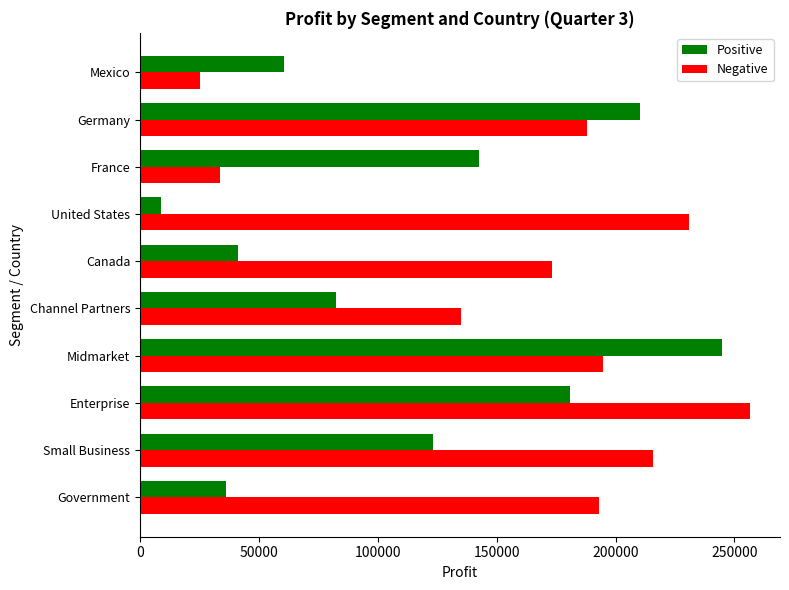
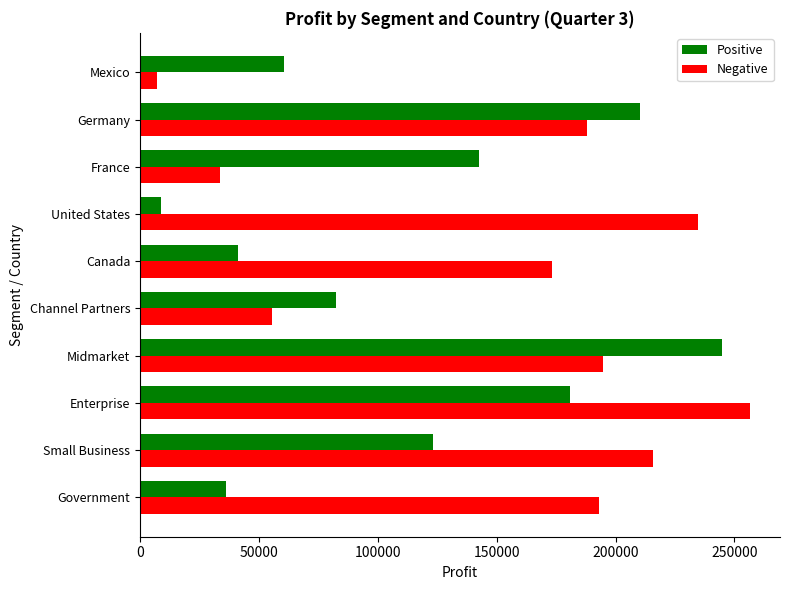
Negative, Mexico: 25000 -> 7000
Negative, United States: 231000 -> 235000
Negative, Channel Partners: 135000 -> 56000
